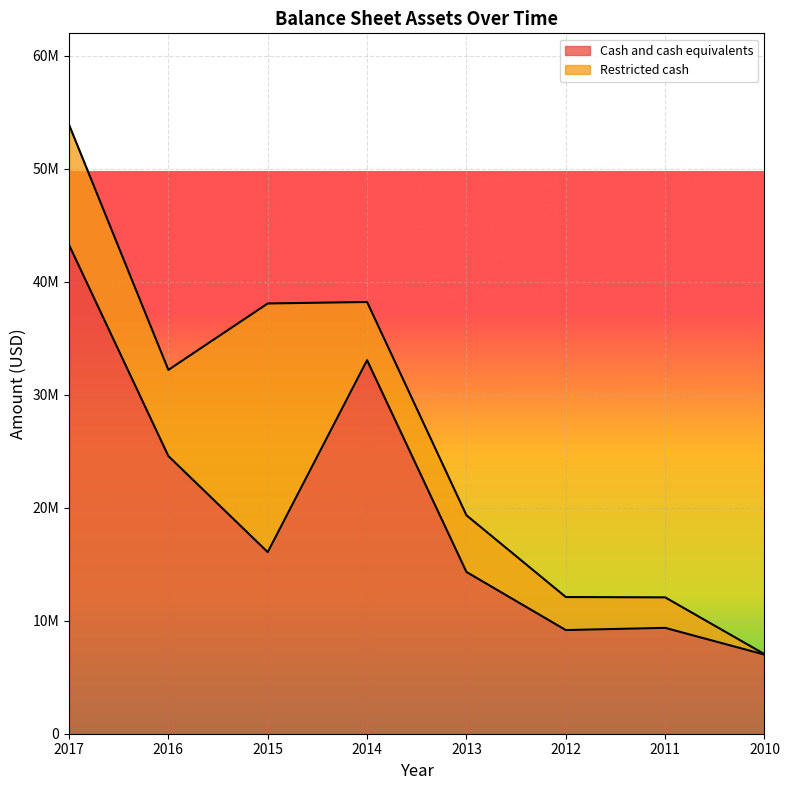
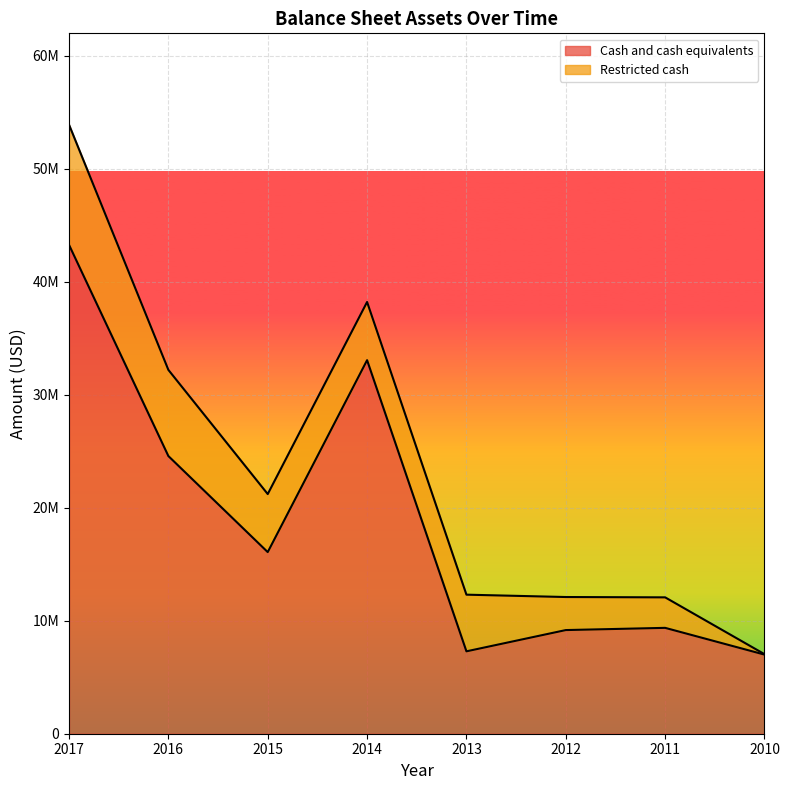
Restricted cash, 2015: 22000000 -> 5100000
Cash and cash equivalents, 2013: 14300000 -> 7300000
